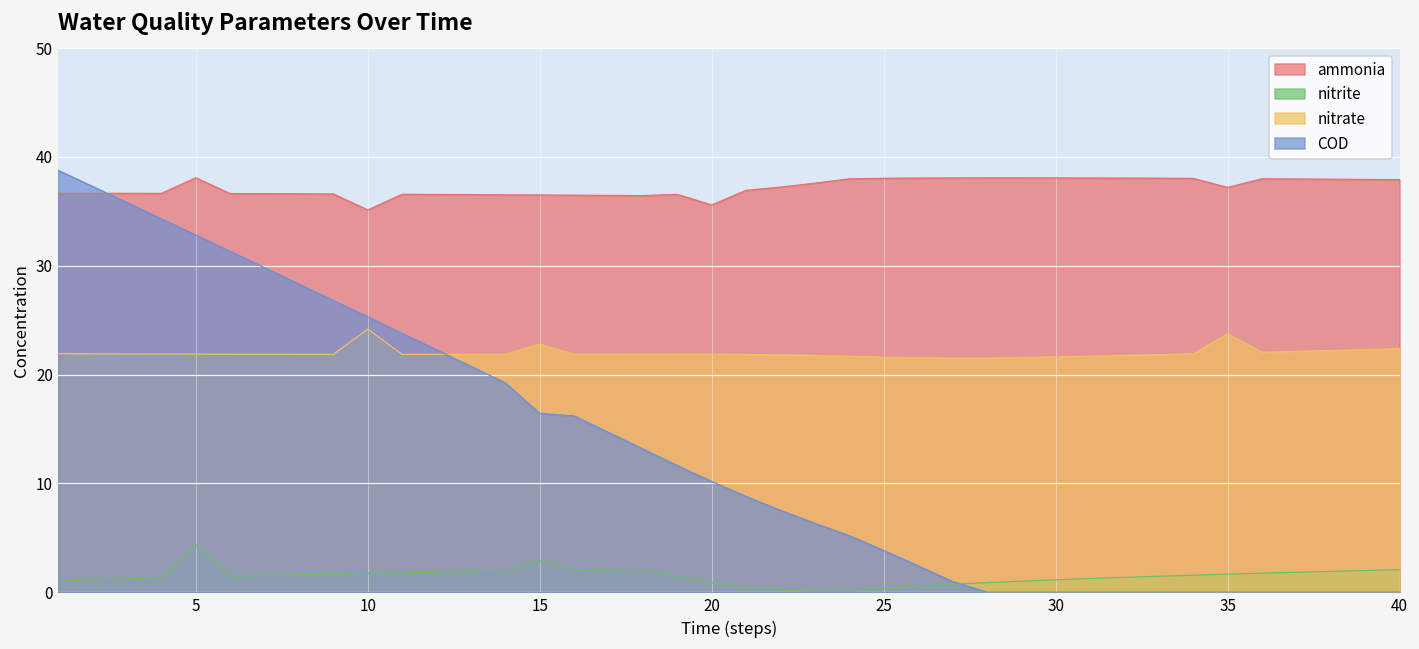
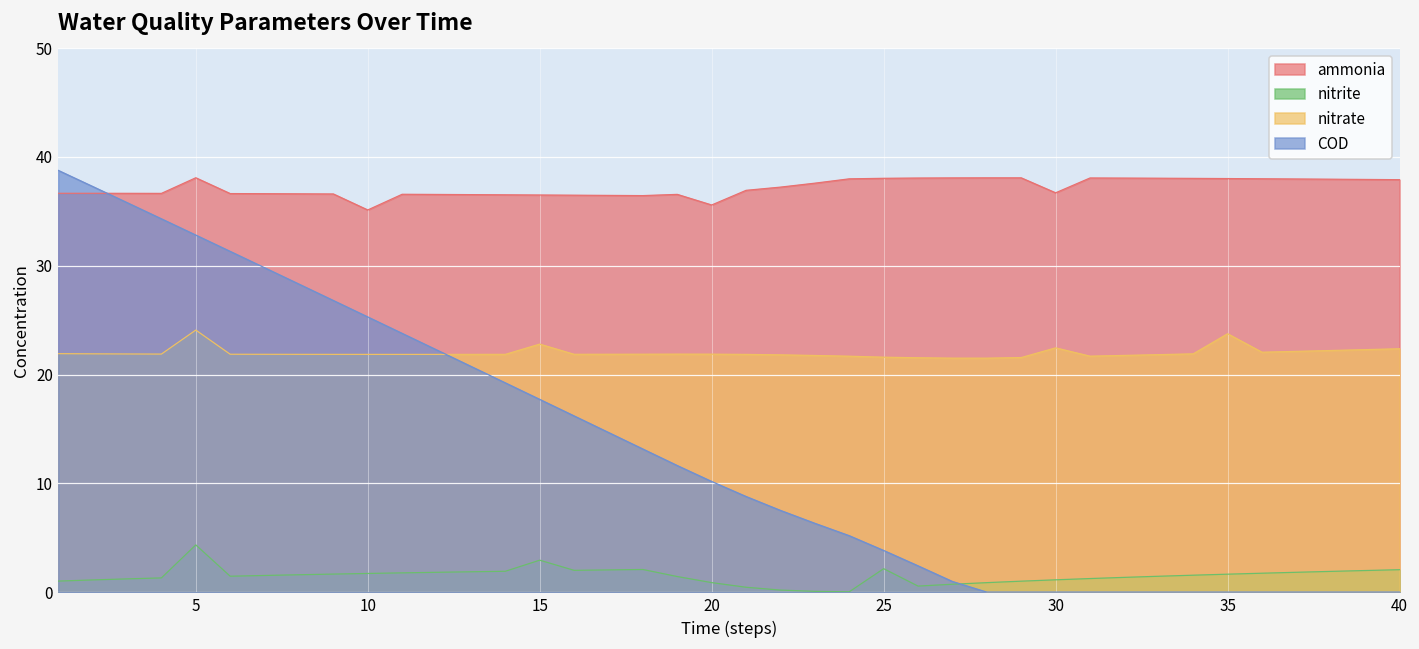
nitrate, 5: 22 -> 24
nitrate, 10: 24 -> 22
COD, 15: 16 -> 18
nitrite, 25: 0 -> 2
ammonia, 30: 38 -> 37
nitrate, 30: 21.6 -> 22.5
ammonia, 35: 37 -> 38
